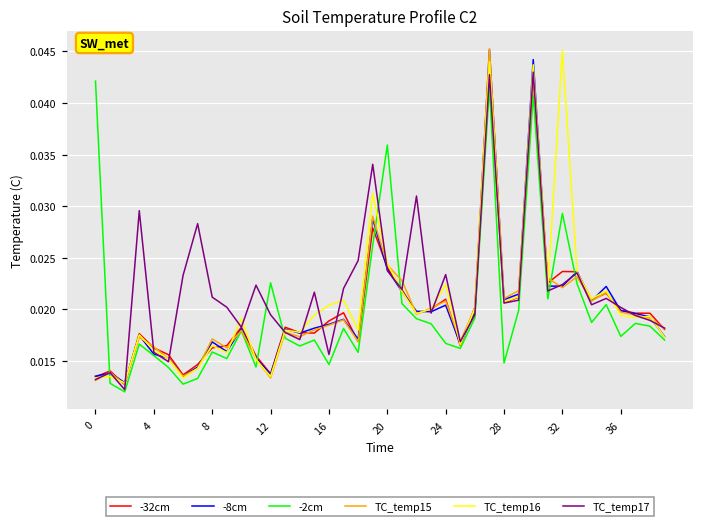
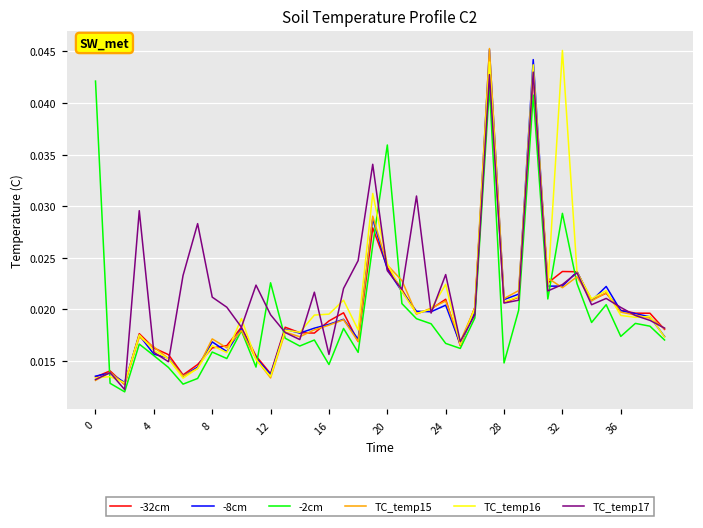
TC_temp16, 16: 0.0204 -> 0.0195
